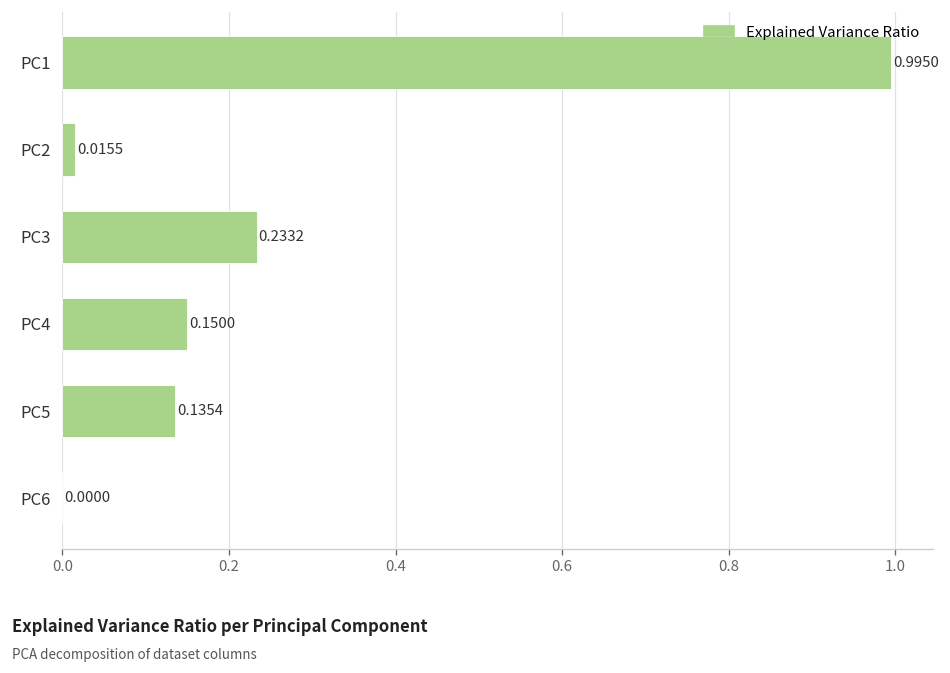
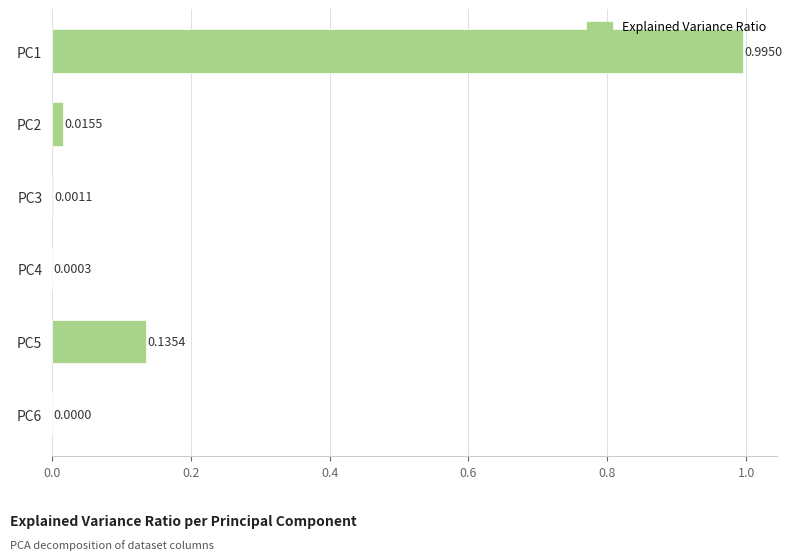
PC3: 0.2332 -> 0.0011
PC4: 0.1500 -> 0.0003
